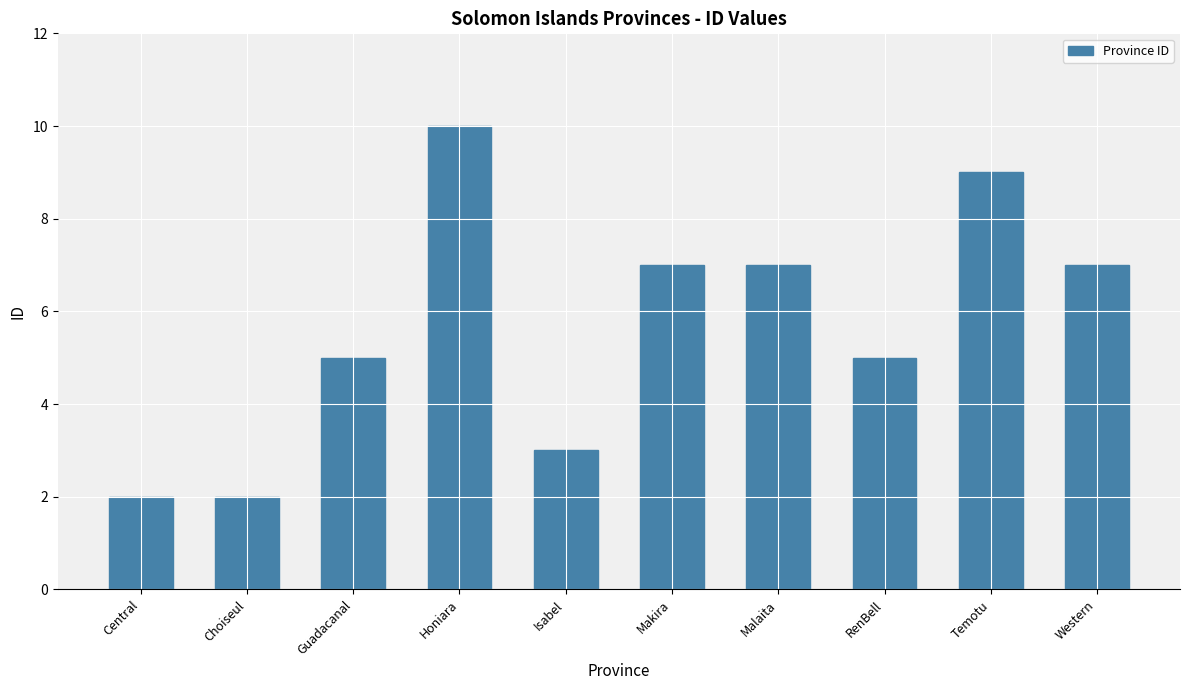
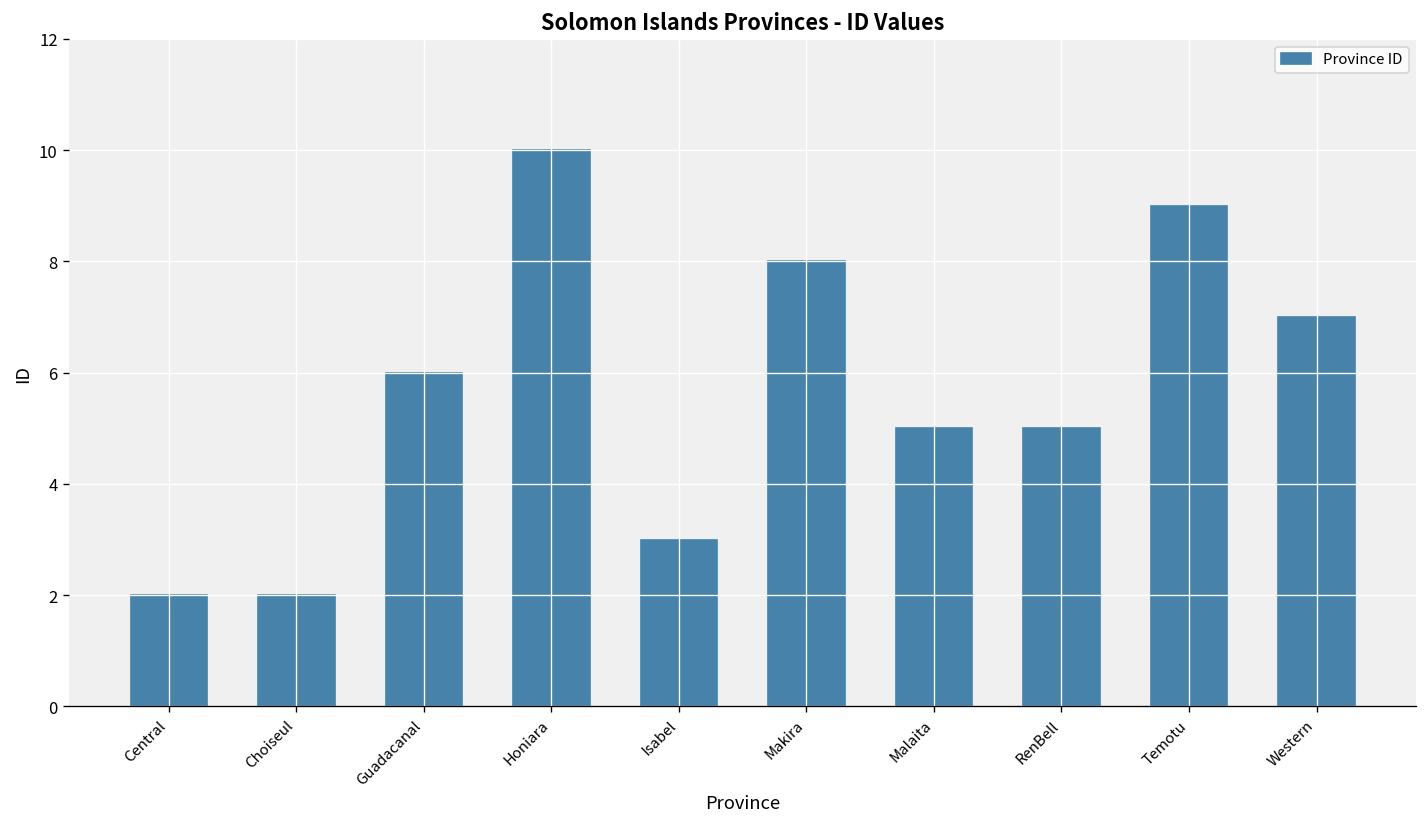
Guadacanal: 5 -> 6
Makira: 7 -> 8
Malaita: 7 -> 5
